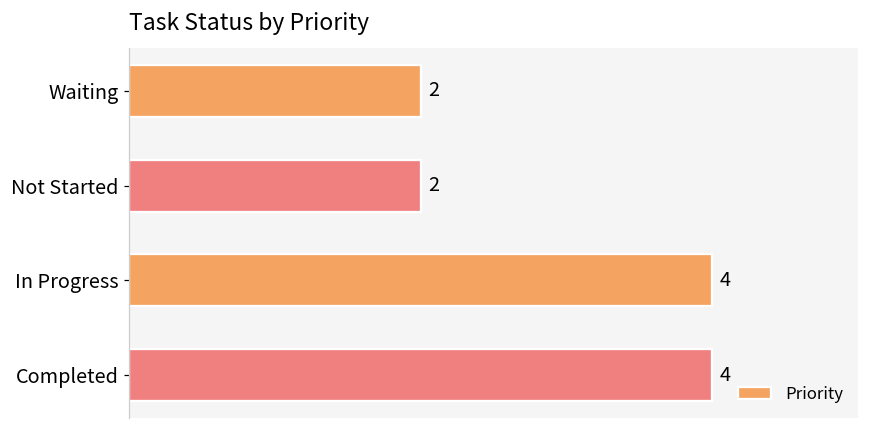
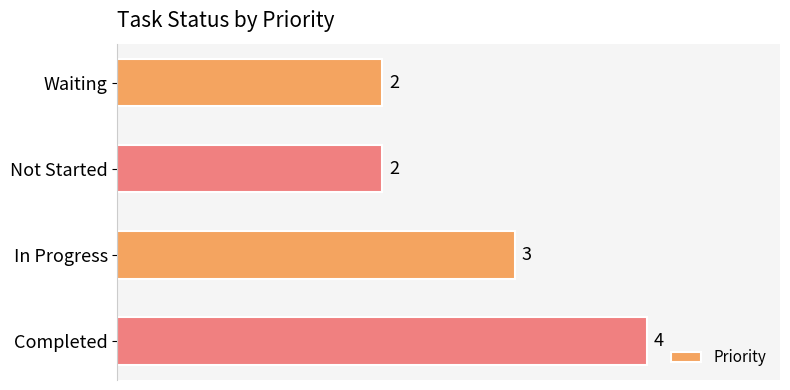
In Progress: 4 -> 3
